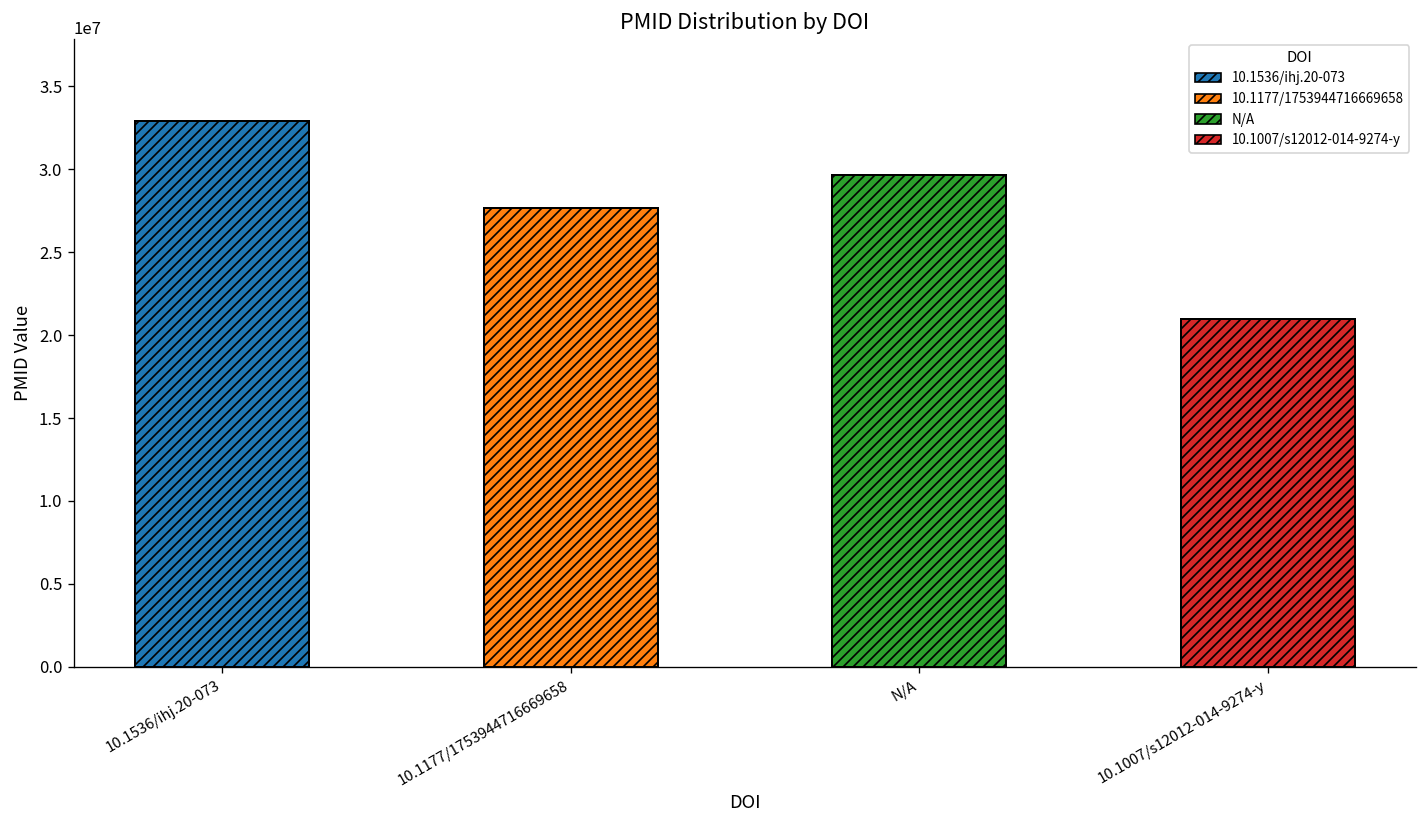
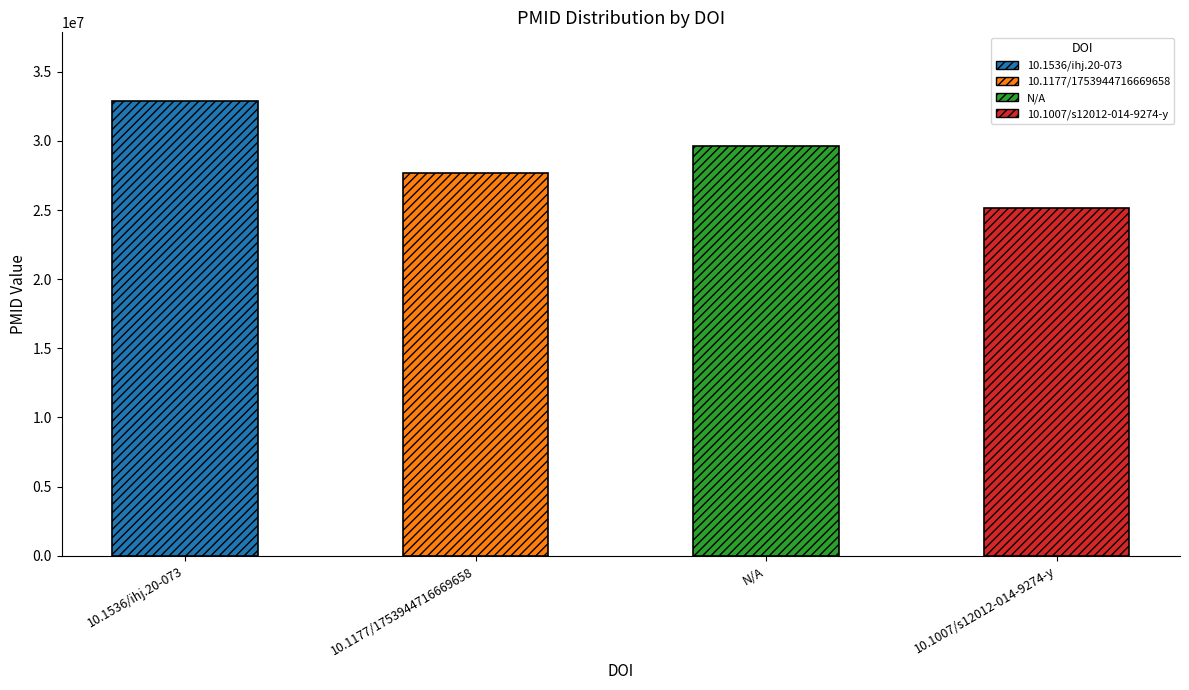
10.1007/s12012-014-9274-y: 21000000 -> 25200000
